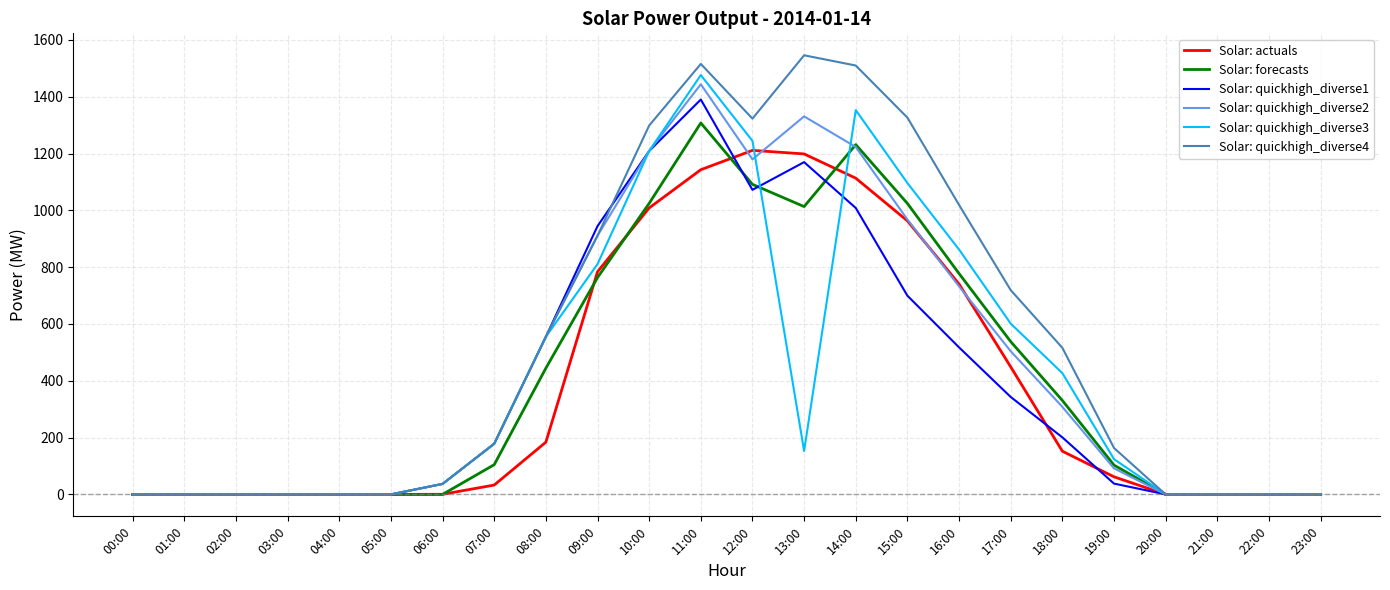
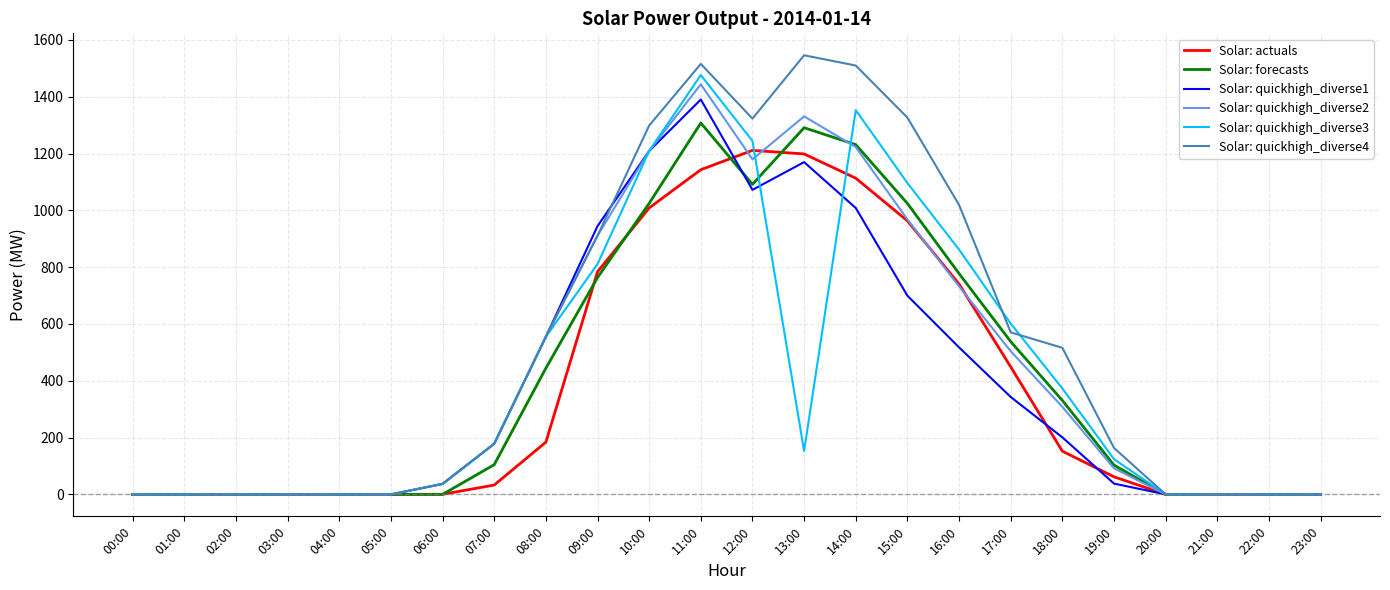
Solar: forecasts, 13:00: 1010 -> 1290
Solar: quickhigh_diverse4, 17:00: 720 -> 570
Solar: quickhigh_diverse3, 18:00: 430 -> 370
